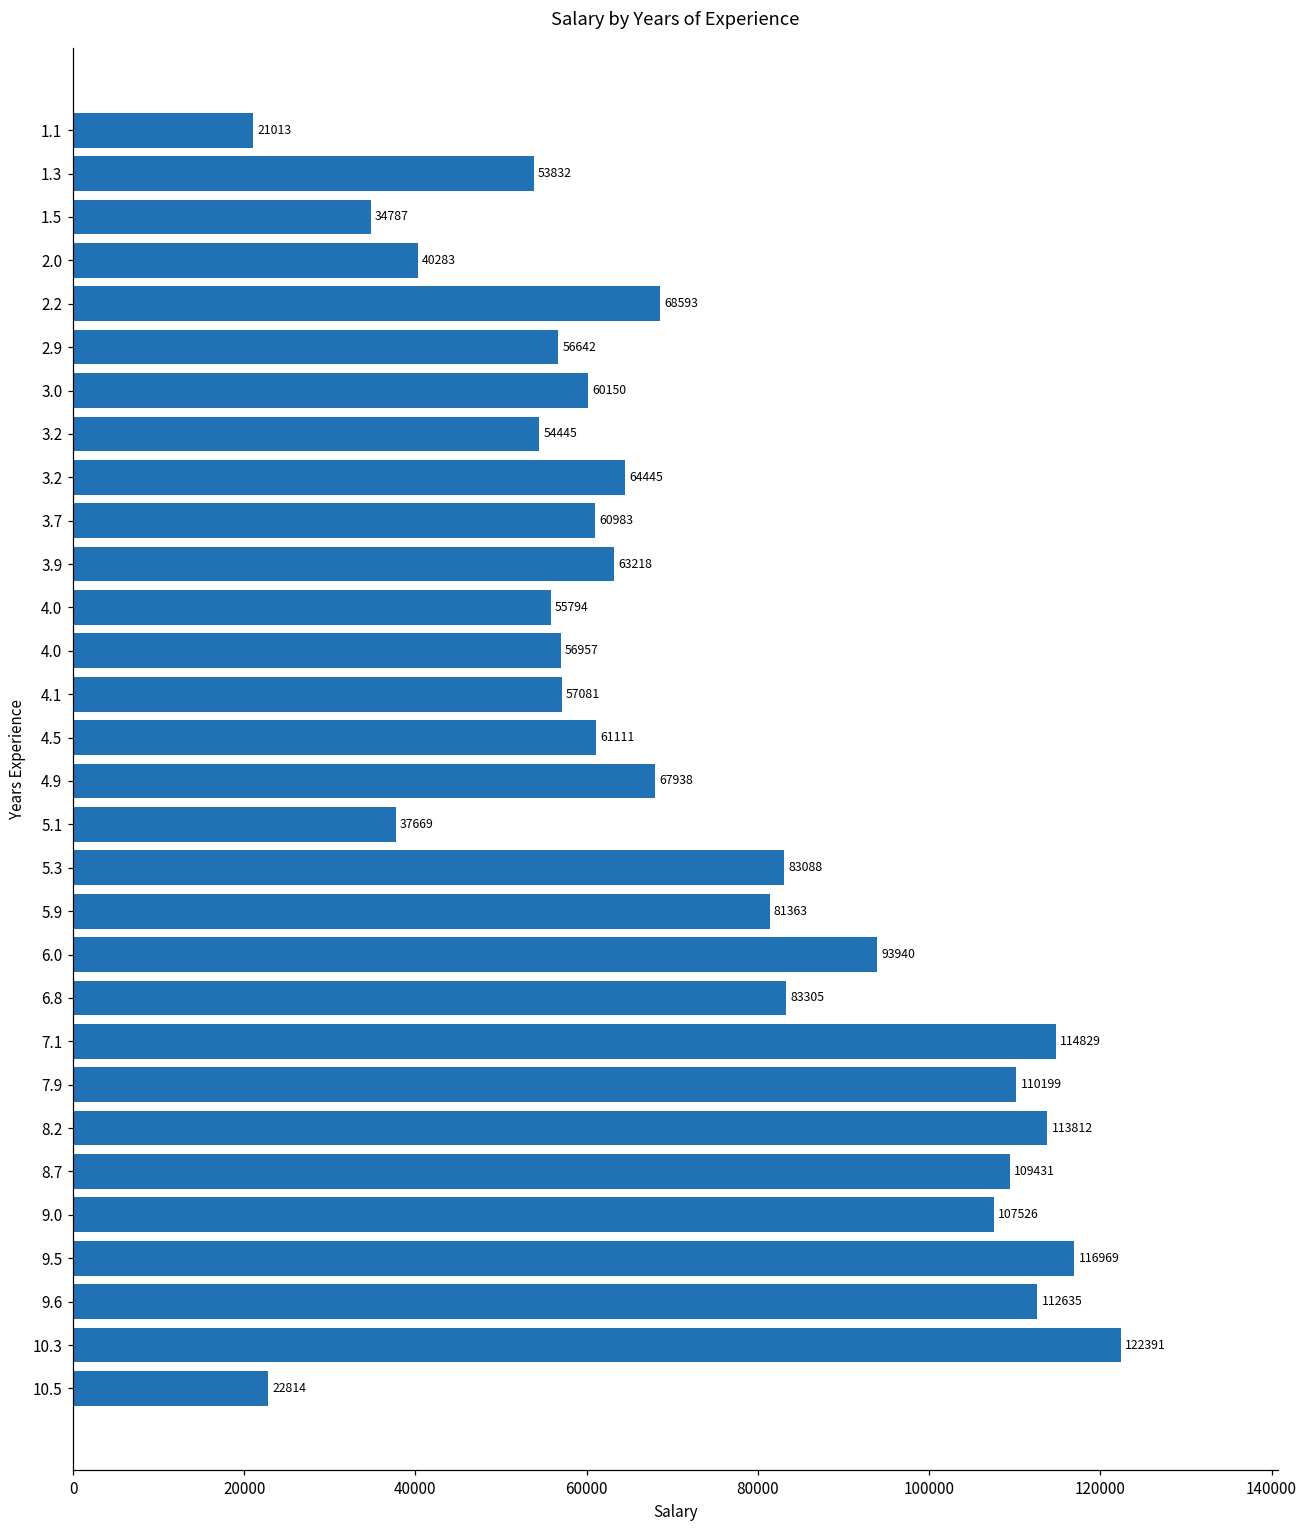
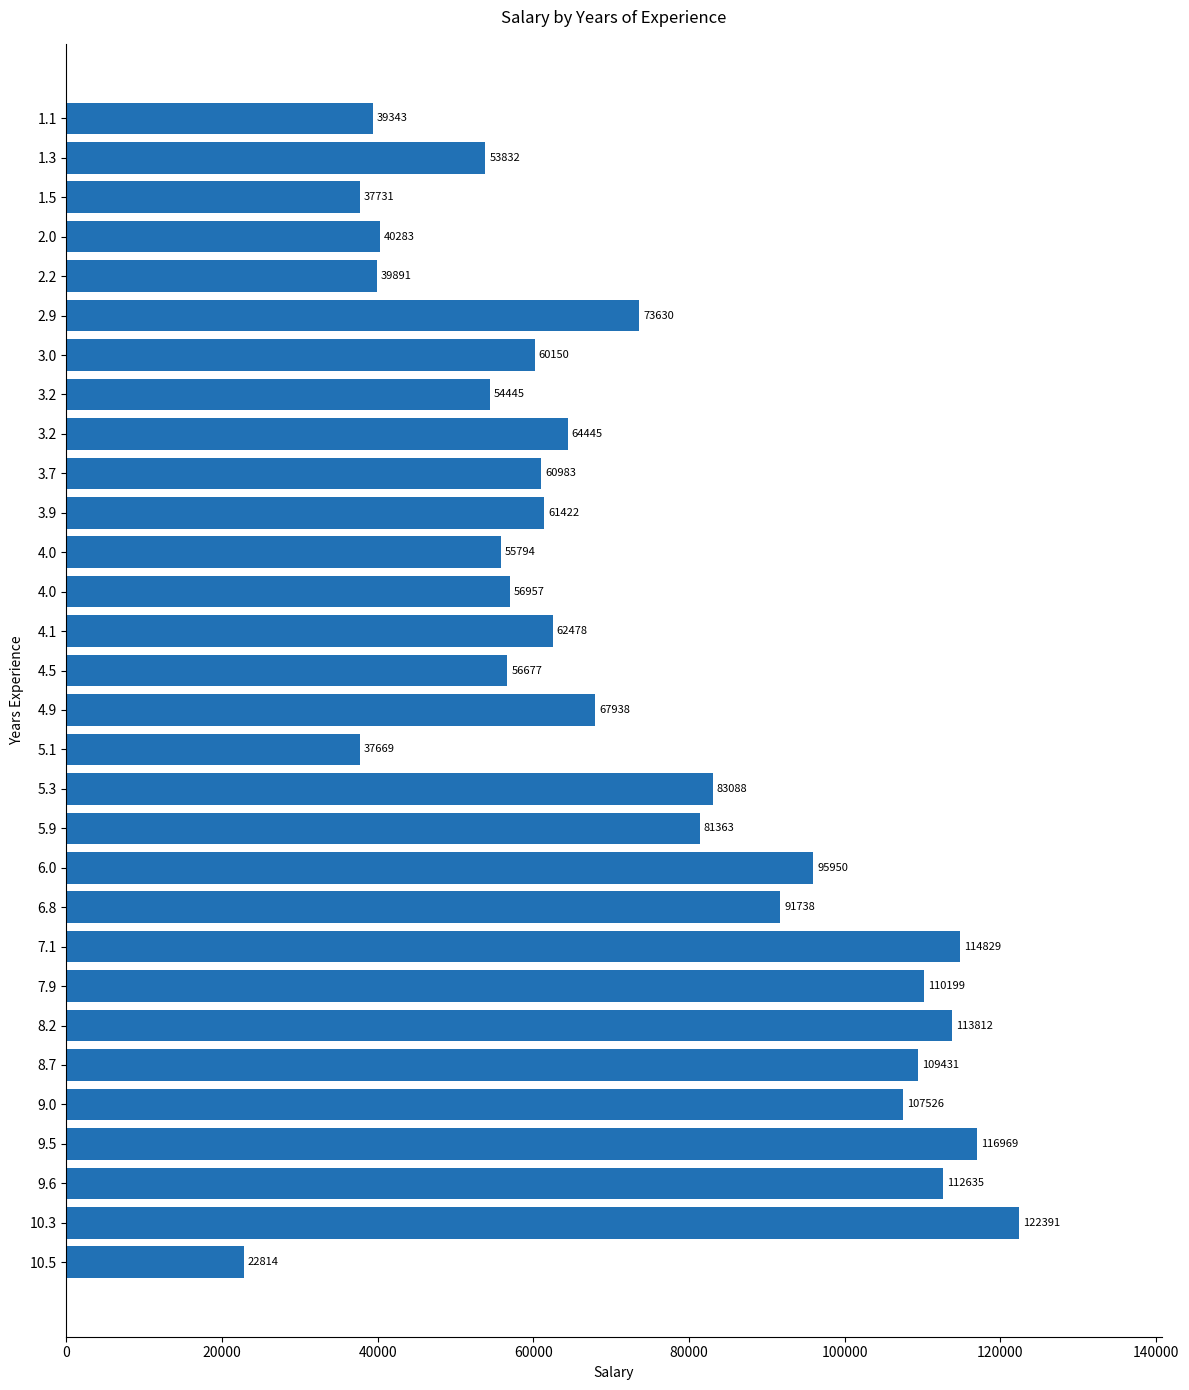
1.1: 21013 -> 39343
1.5: 34787 -> 37731
2.2: 68593 -> 39891
2.9: 56642 -> 73630
3.9: 63218 -> 61422
4.1: 57081 -> 62478
4.5: 61111 -> 56677
6.0: 93940 -> 95950
6.8: 83305 -> 91738
